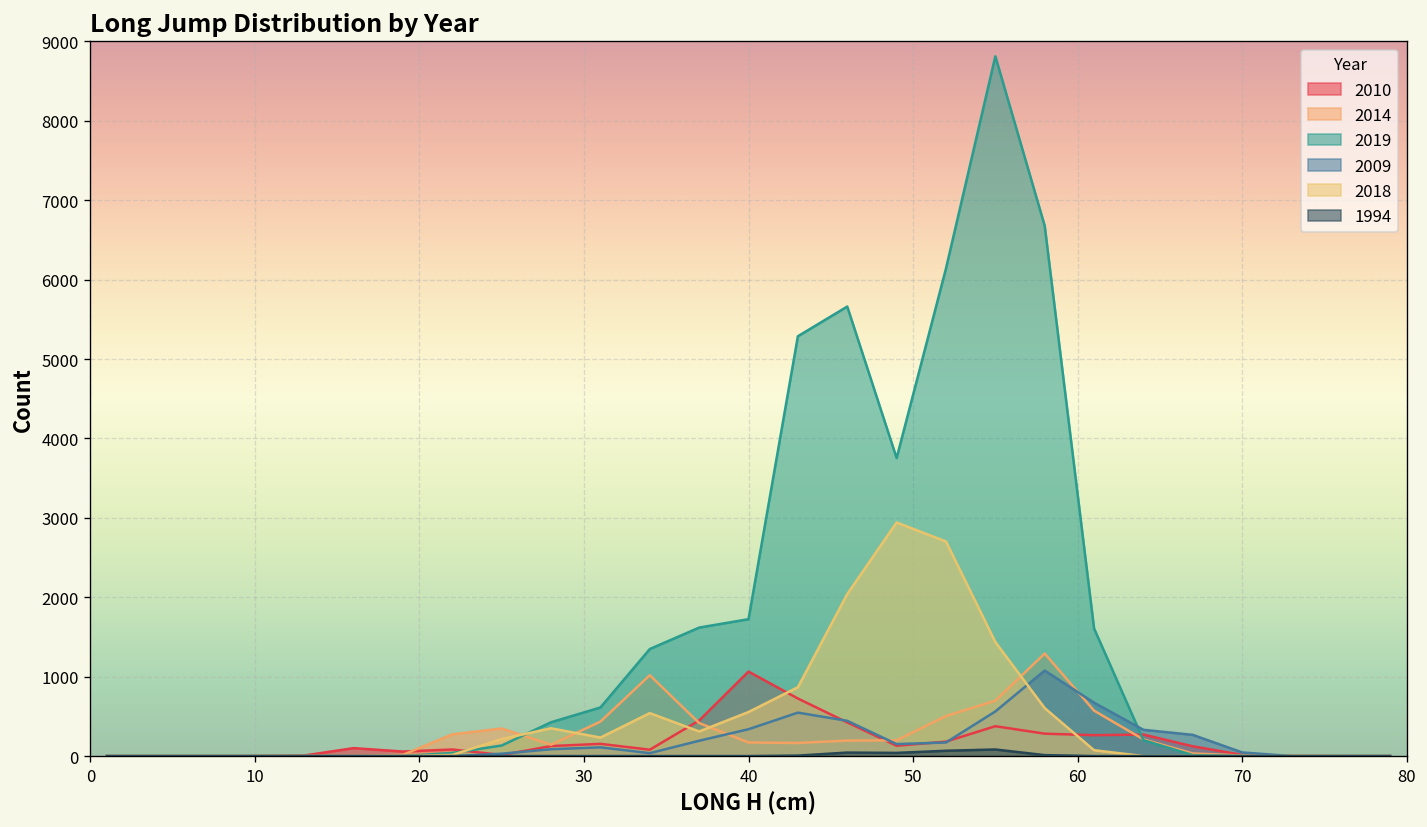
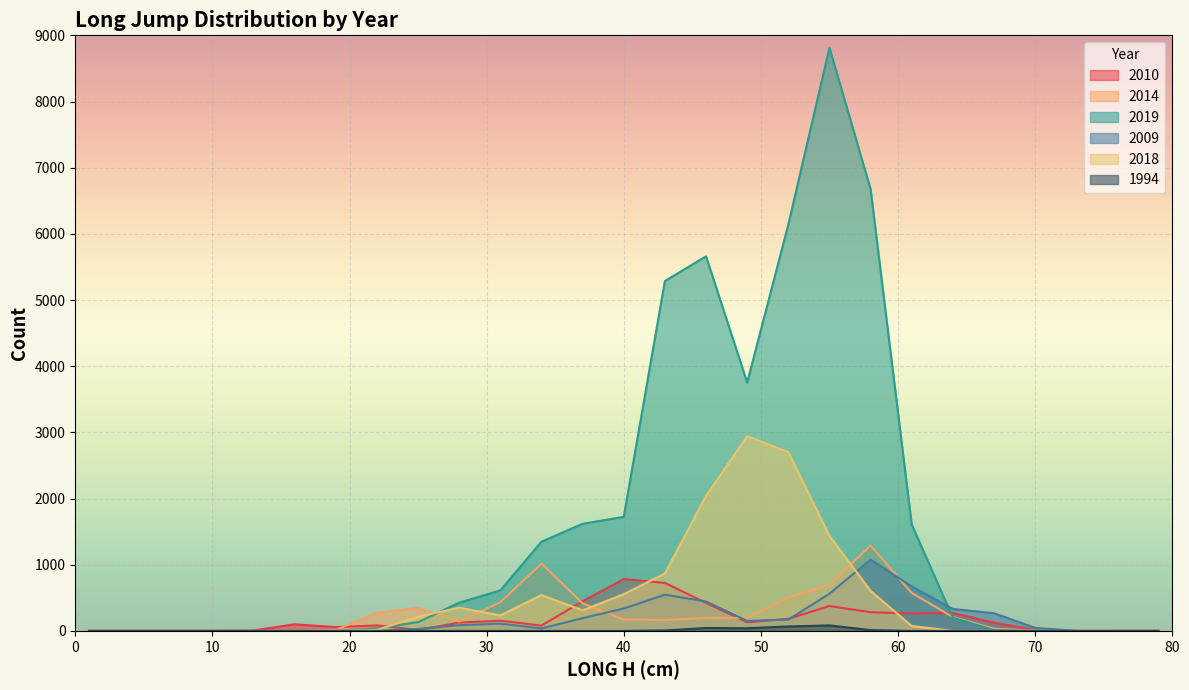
2010, 40: 1100 -> 800
